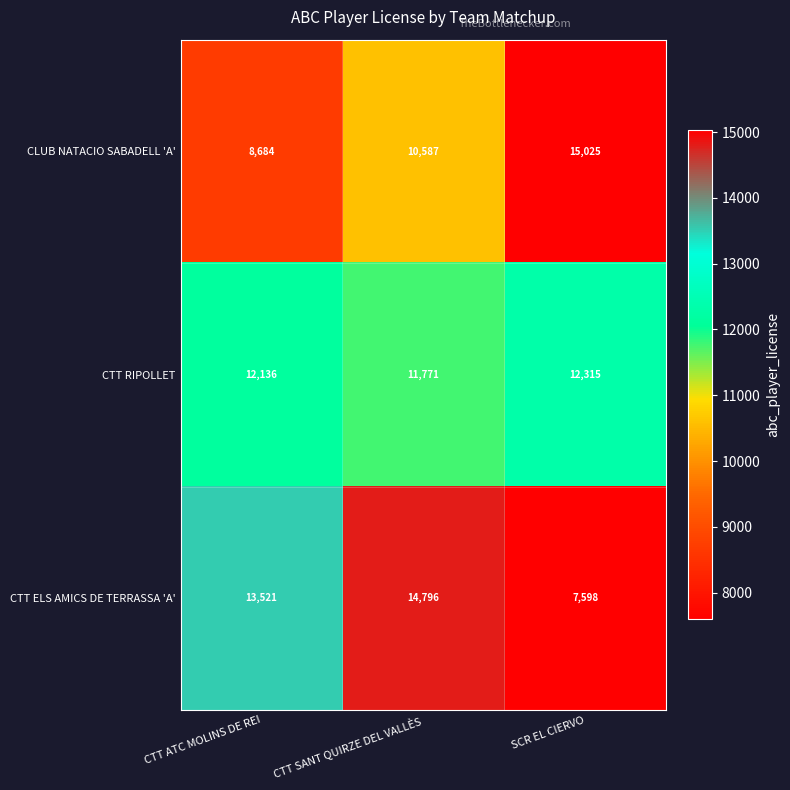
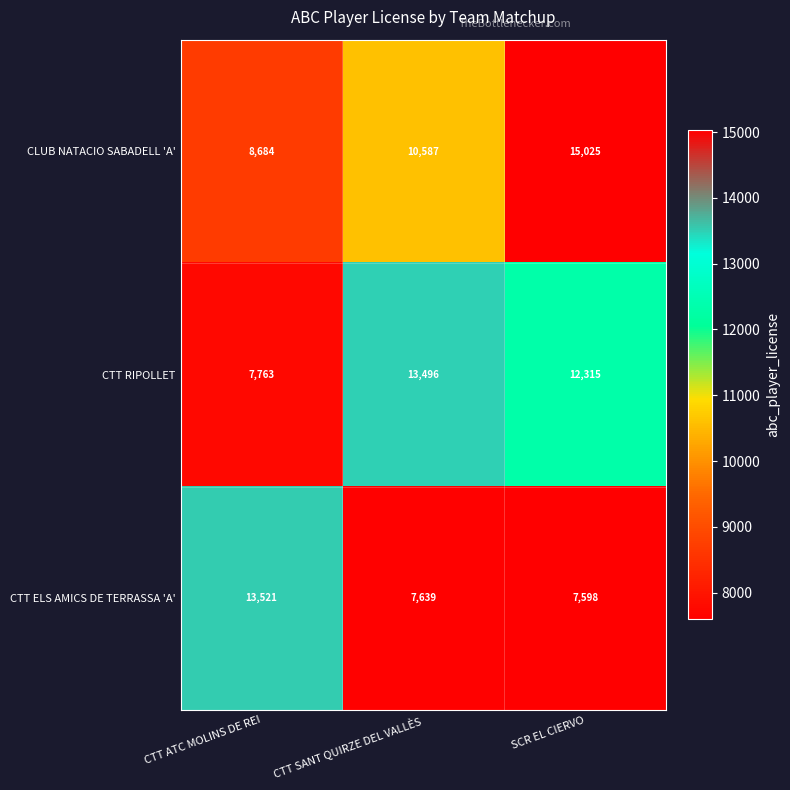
CTT RIPOLLET, CTT ATC MOLINS DE REI: 12,136 -> 7,763
CTT RIPOLLET, CTT SANT QUIRZE DEL VALLÈS: 11,771 -> 13,496
CTT ELS AMICS DE TERRASSA 'A', CTT SANT QUIRZE DEL VALLÈS: 14,796 -> 7,639
